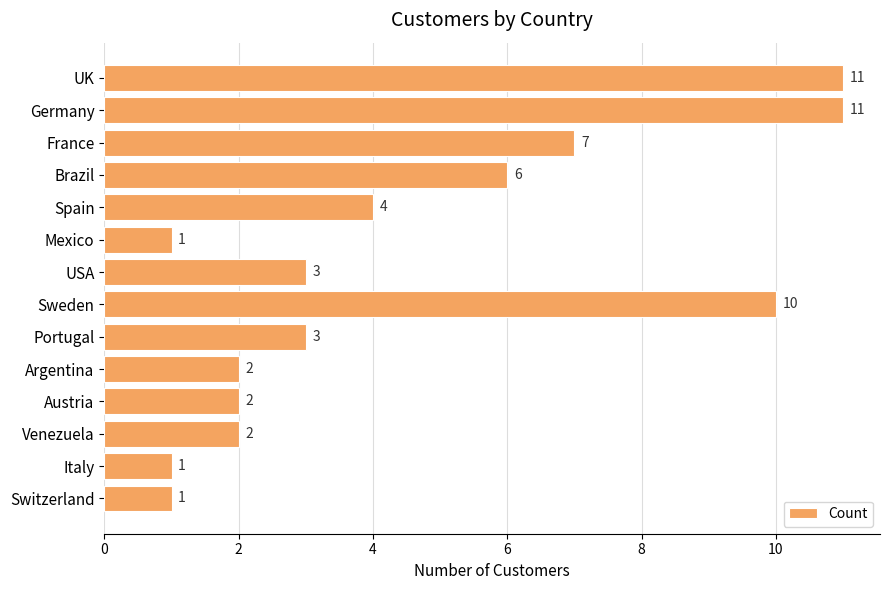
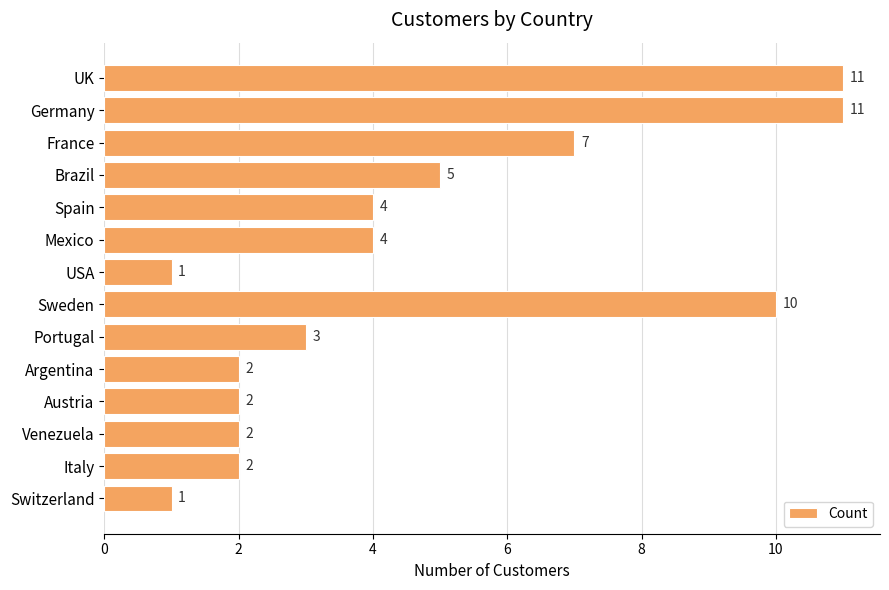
Brazil: 6 -> 5
Mexico: 1 -> 4
USA: 3 -> 1
Italy: 1 -> 2
